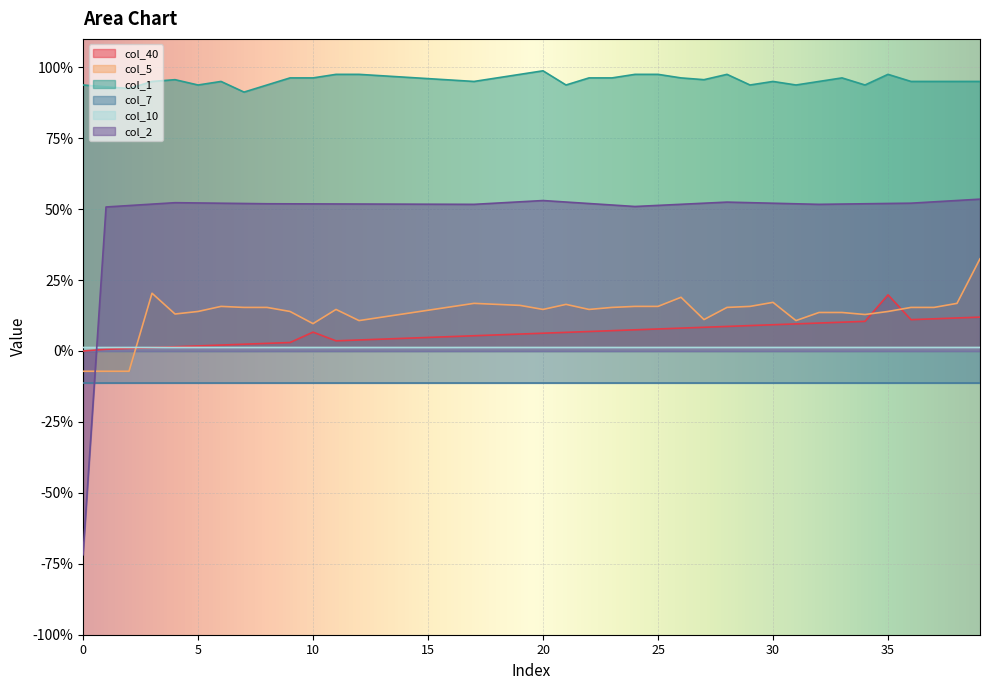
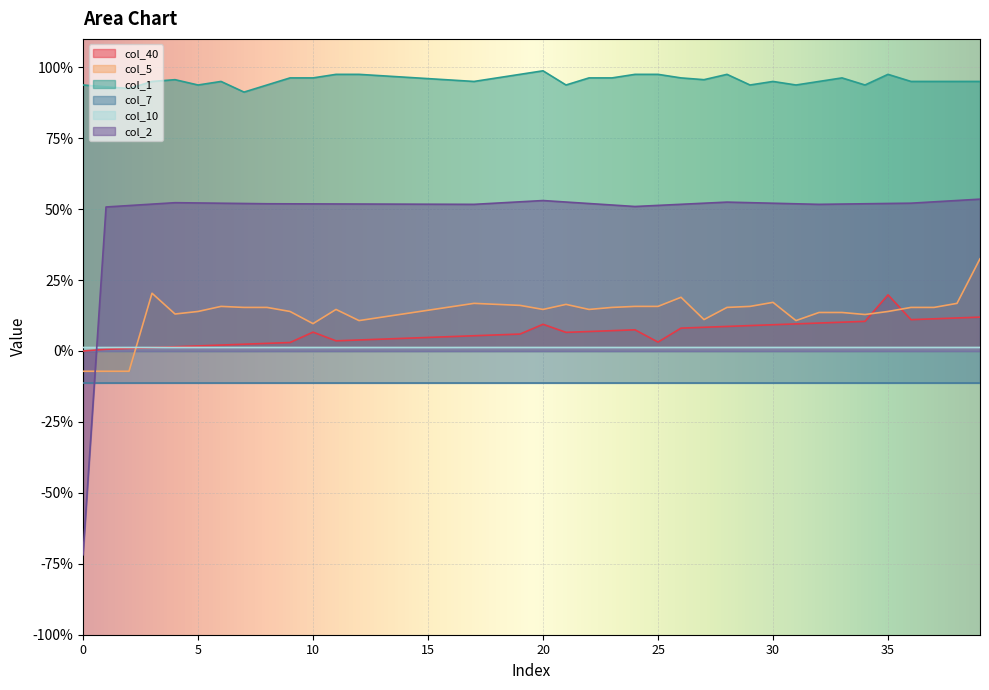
col_40, 20: 6% -> 9%
col_40, 25: 8% -> 3%
